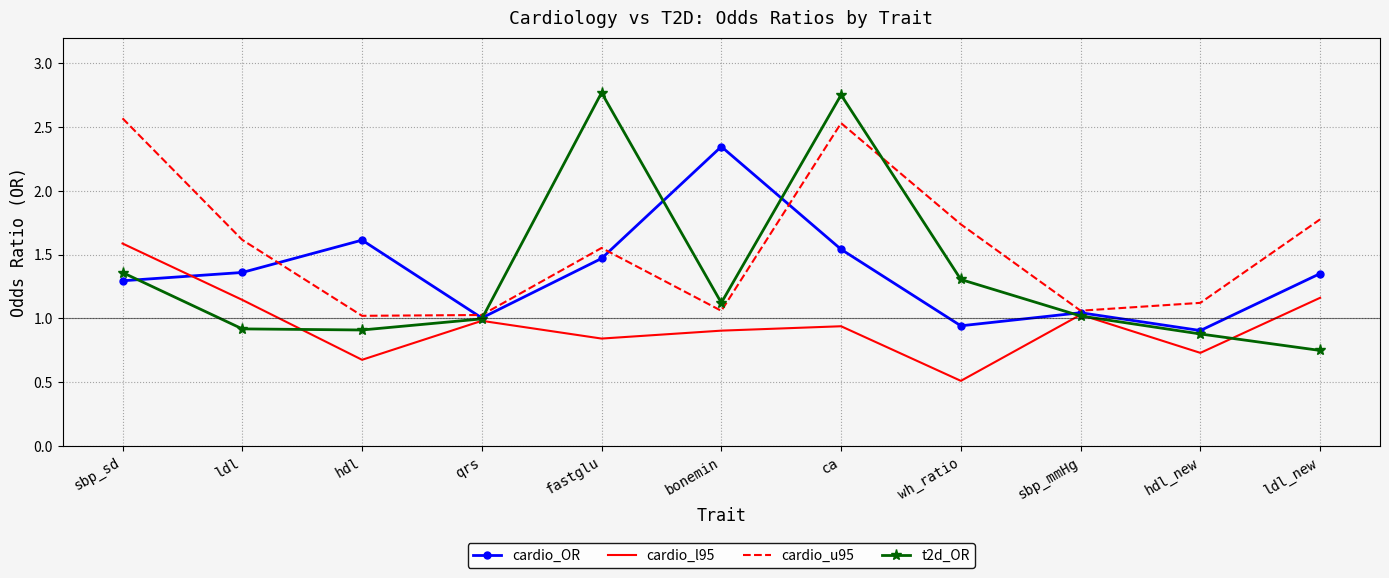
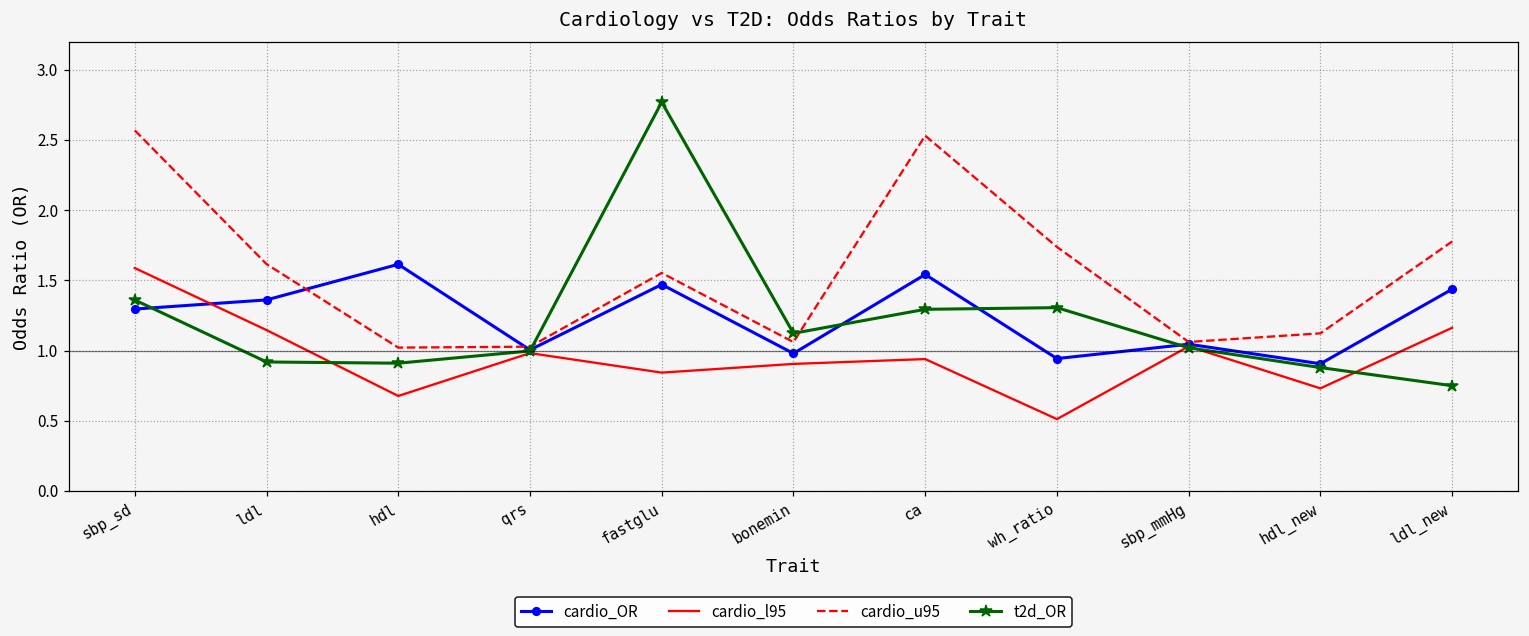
cardio_OR, bonemin: 2.35 -> 0.98
t2d_OR, ca: 2.75 -> 1.29
cardio_OR, ldl_new: 1.35 -> 1.44
